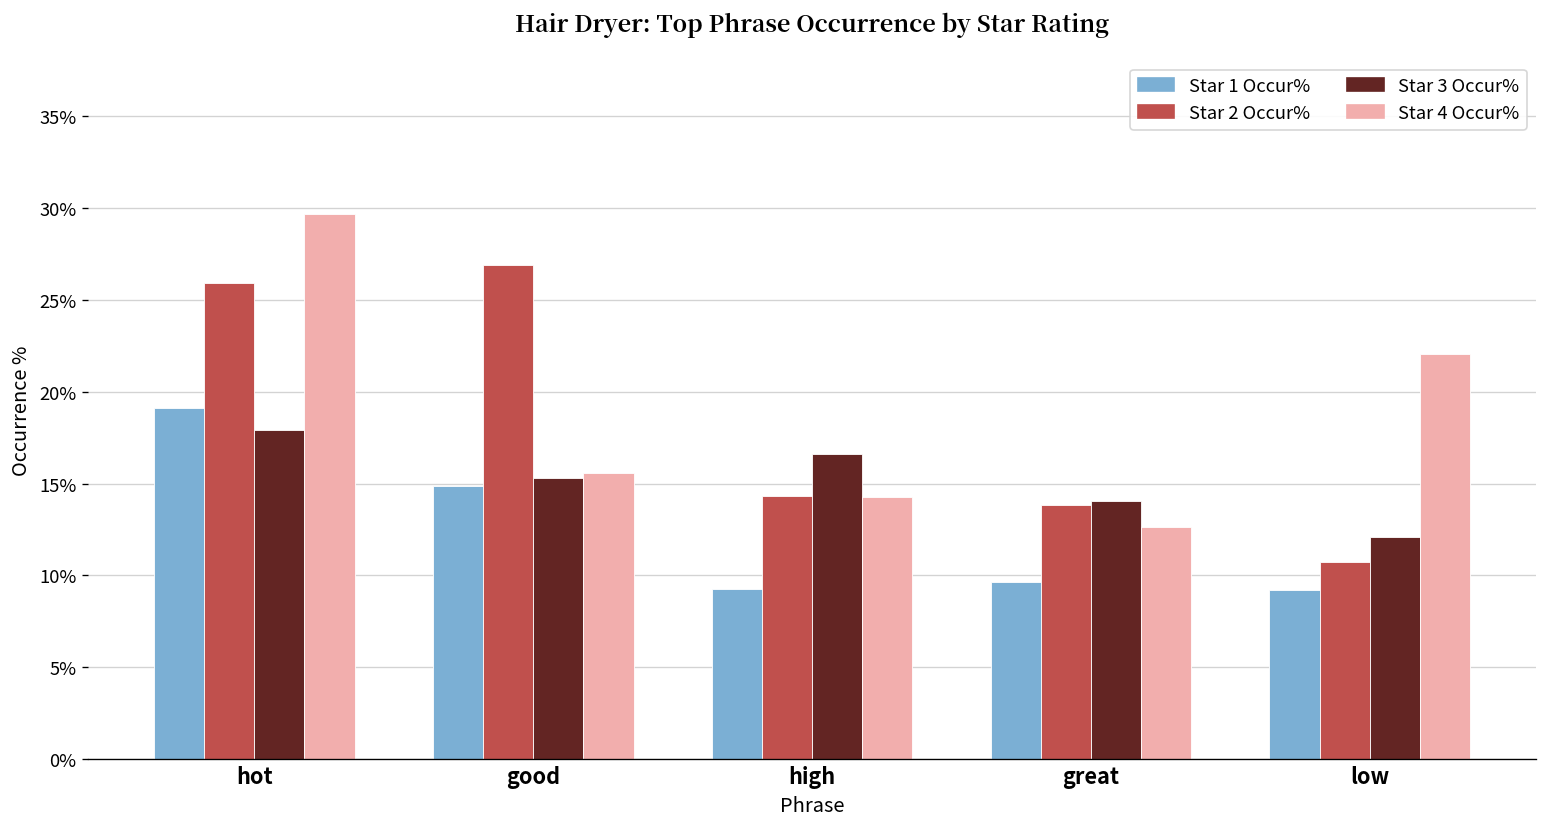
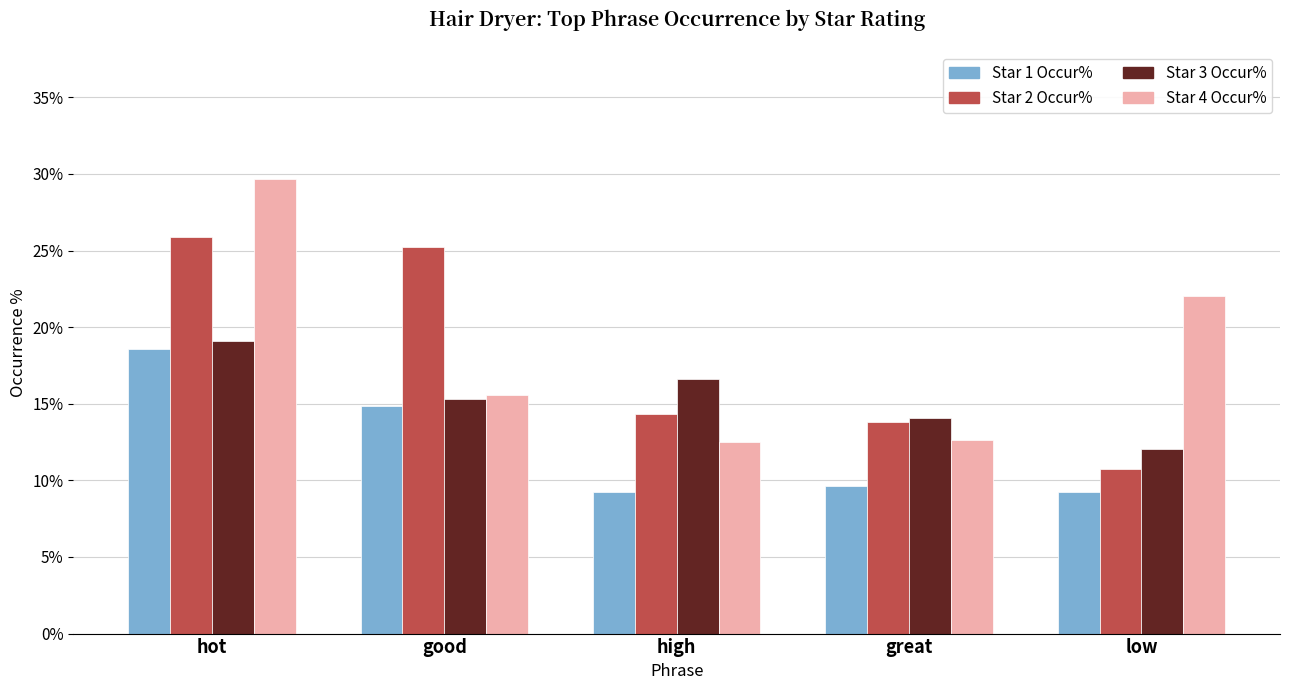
Star 1 Occur%, hot: 19.1% -> 18.6%
Star 3 Occur%, hot: 17.9% -> 19.1%
Star 2 Occur%, good: 26.9% -> 25.2%
Star 4 Occur%, high: 14.2% -> 12.5%
